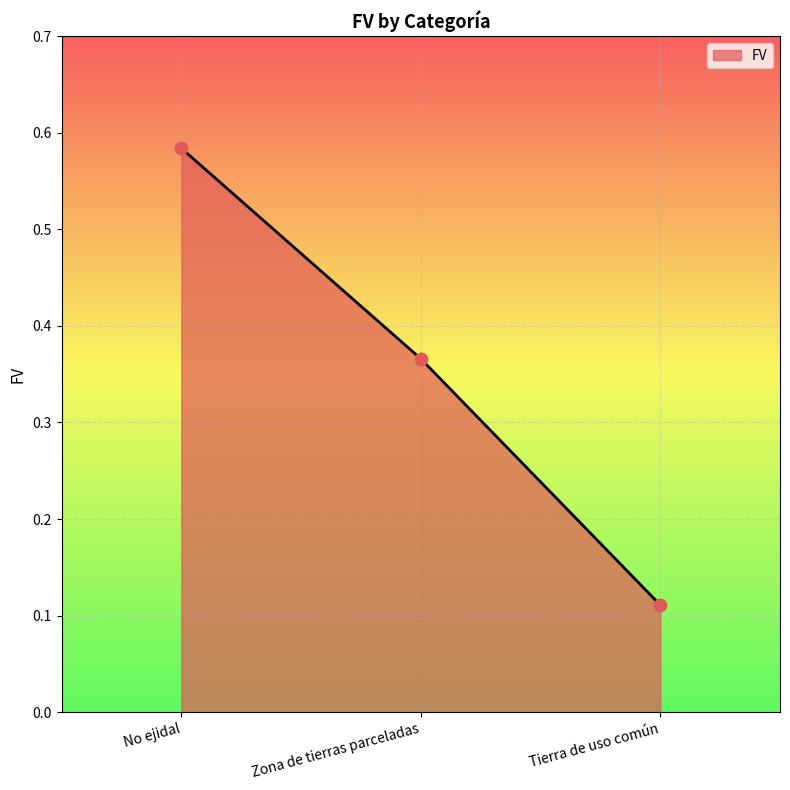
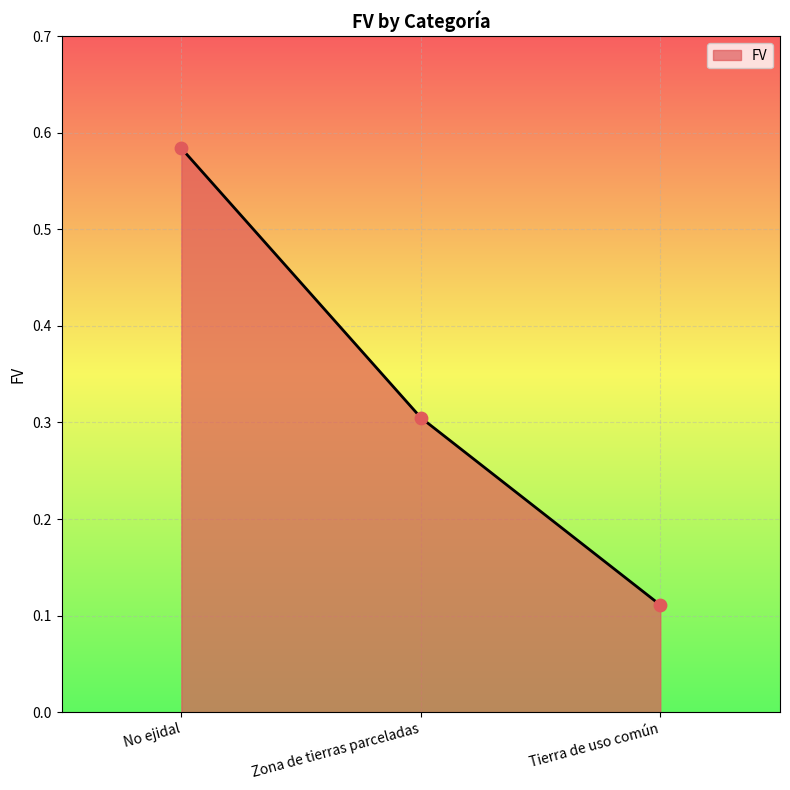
Zona de tierras parceladas: 0.37 -> 0.31
